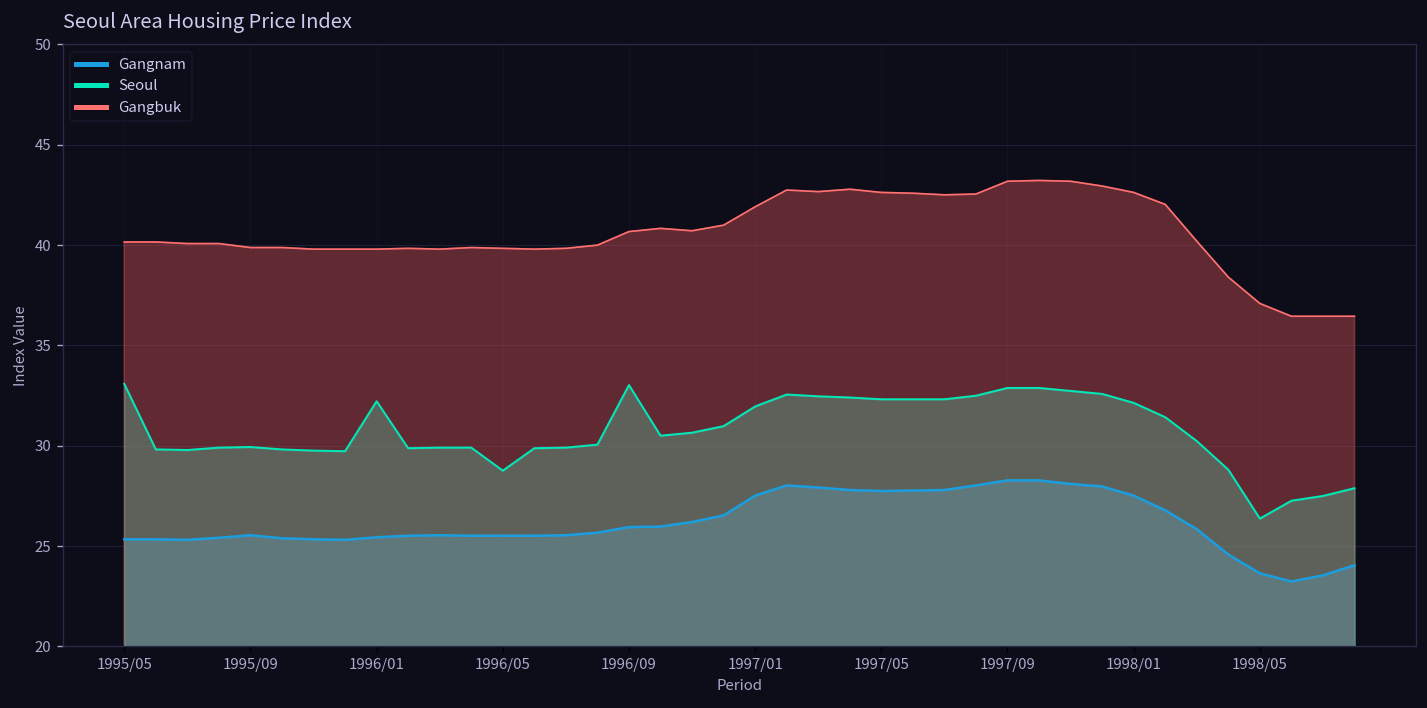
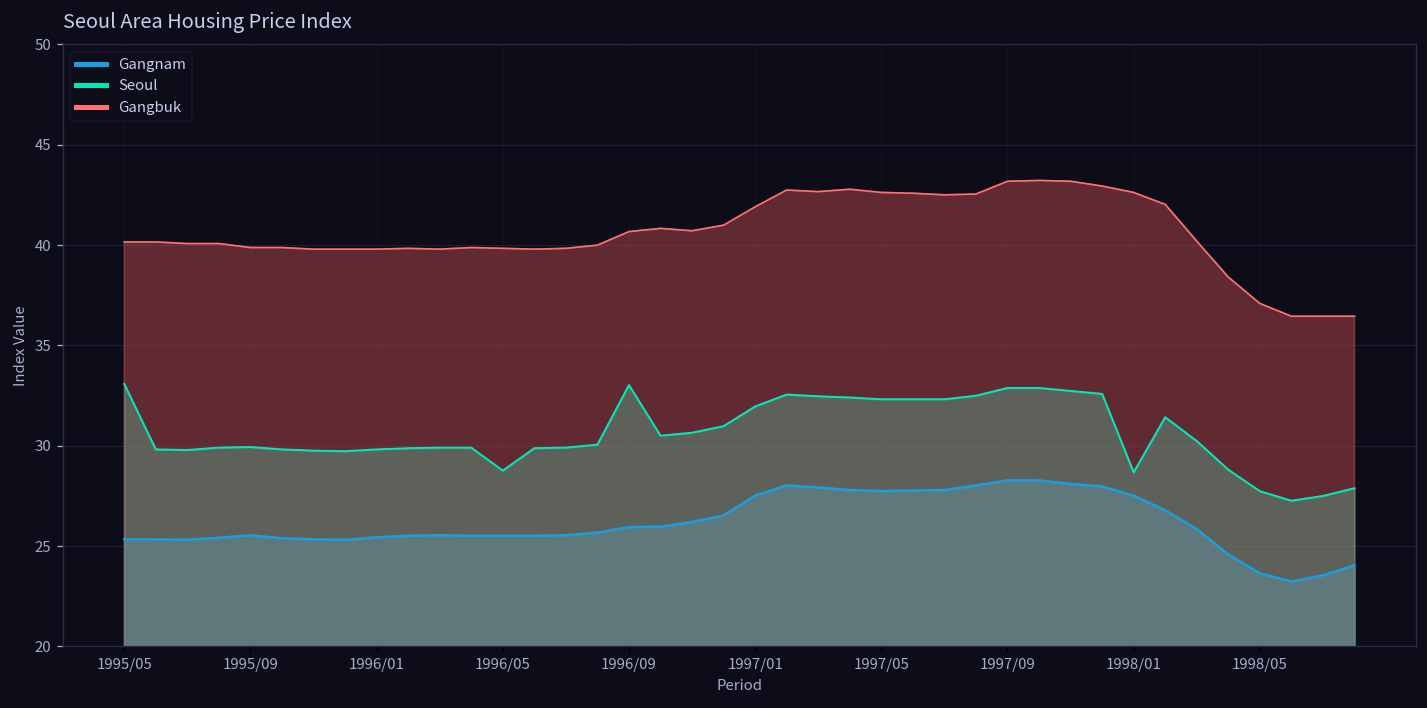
Seoul, 1996/01: 32.2 -> 29.8
Seoul, 1998/01: 32.1 -> 28.7
Seoul, 1998/05: 26.4 -> 27.7
